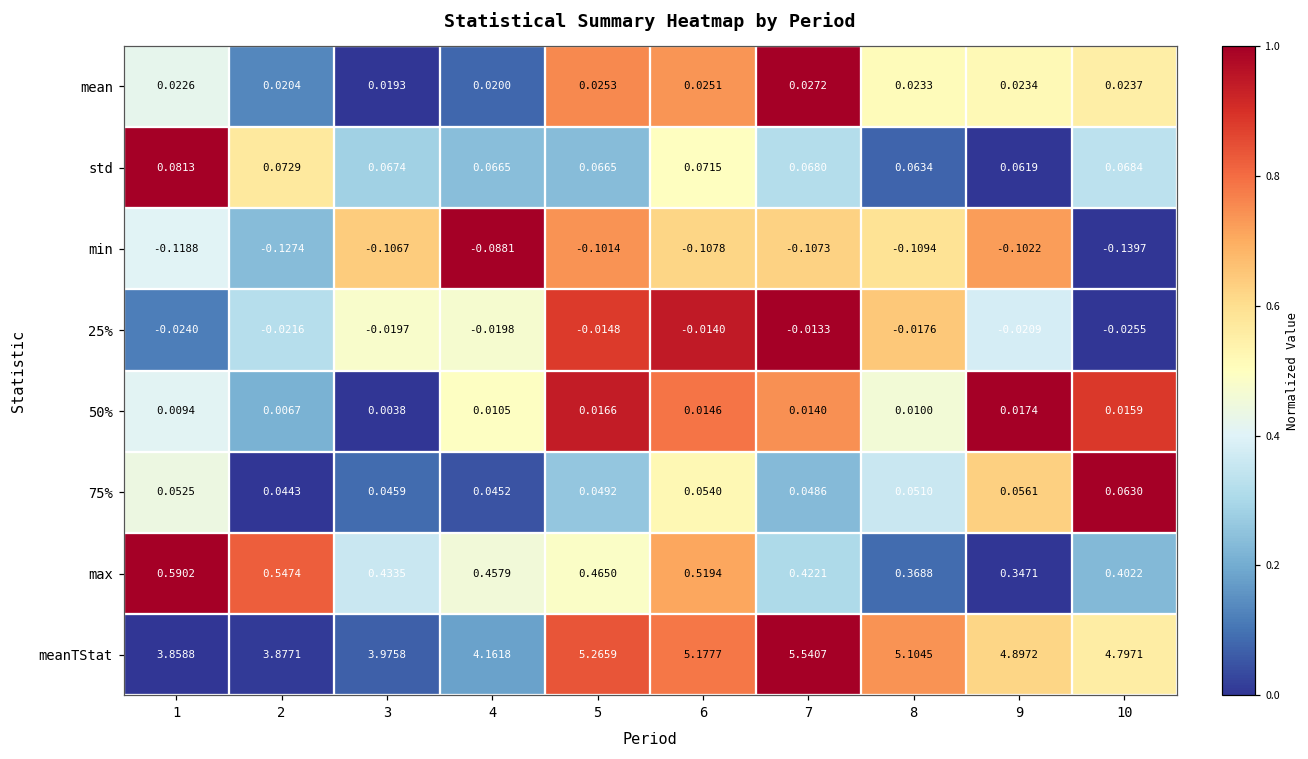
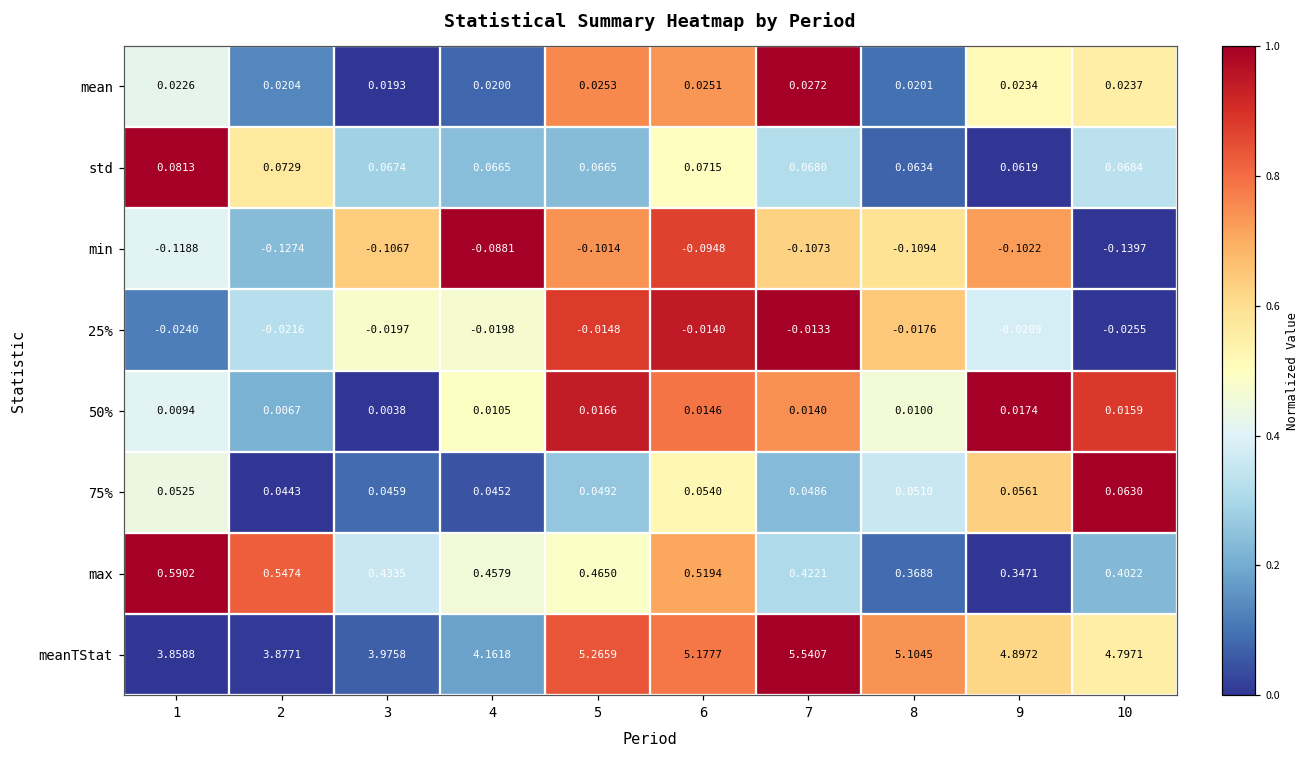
mean, 8: 0.0233 -> 0.0201
min, 6: -0.1078 -> -0.0948
